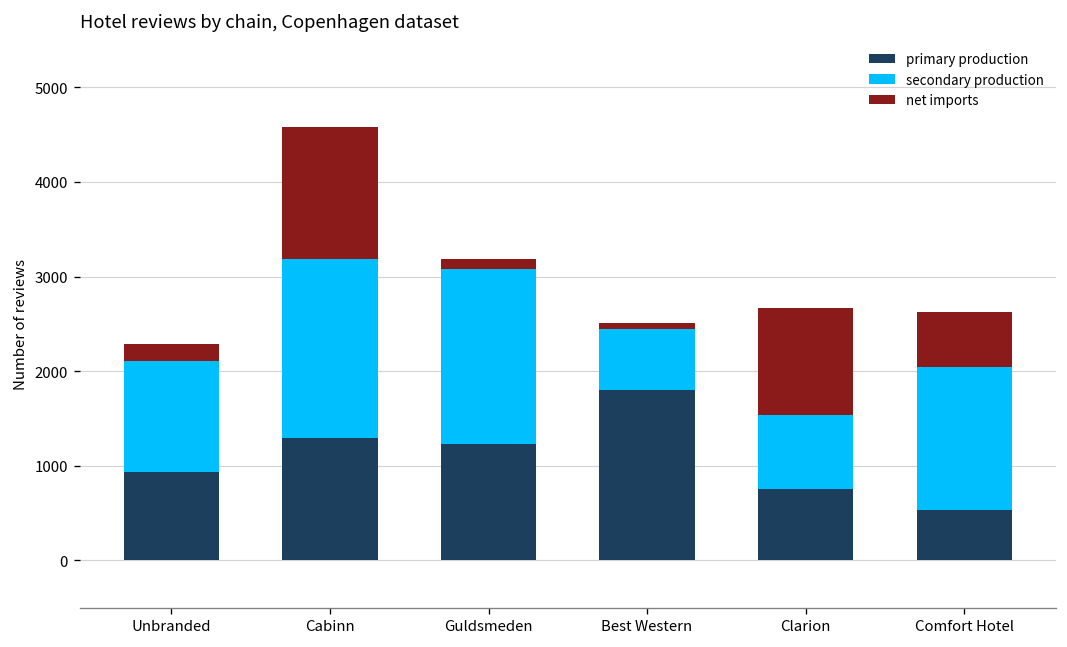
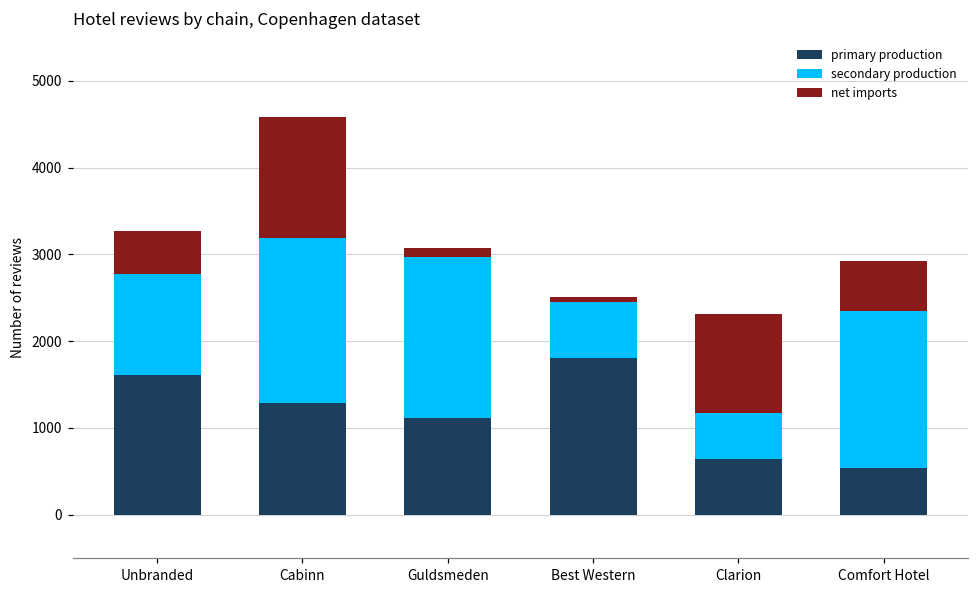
primary production, Unbranded: 900 -> 1600
net imports, Unbranded: 200 -> 500
primary production, Guldsmeden: 1200 -> 1100
primary production, Clarion: 800 -> 600
secondary production, Clarion: 800 -> 500
secondary production, Comfort Hotel: 1500 -> 1800
